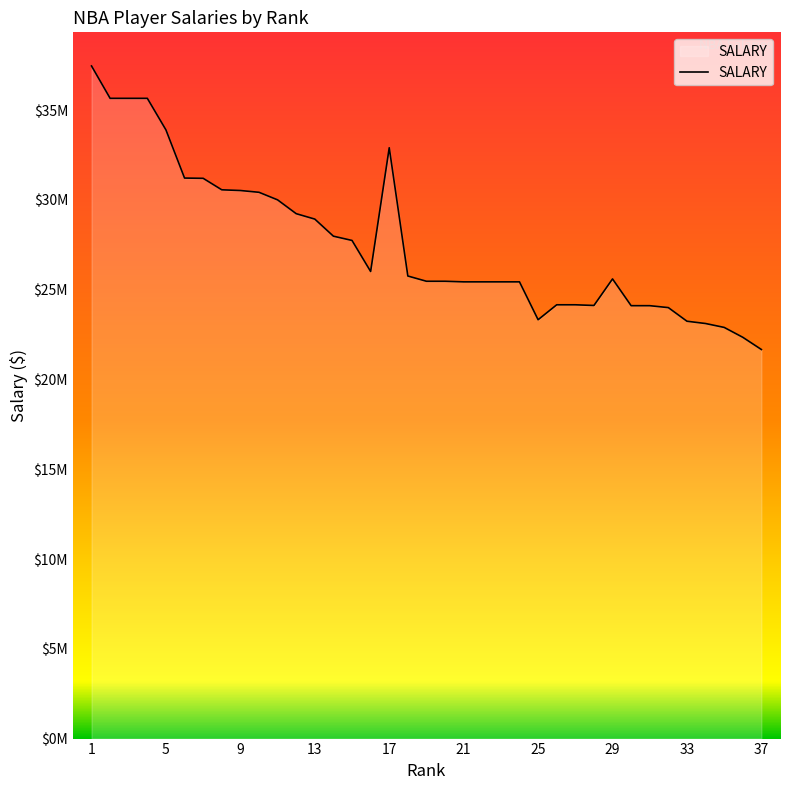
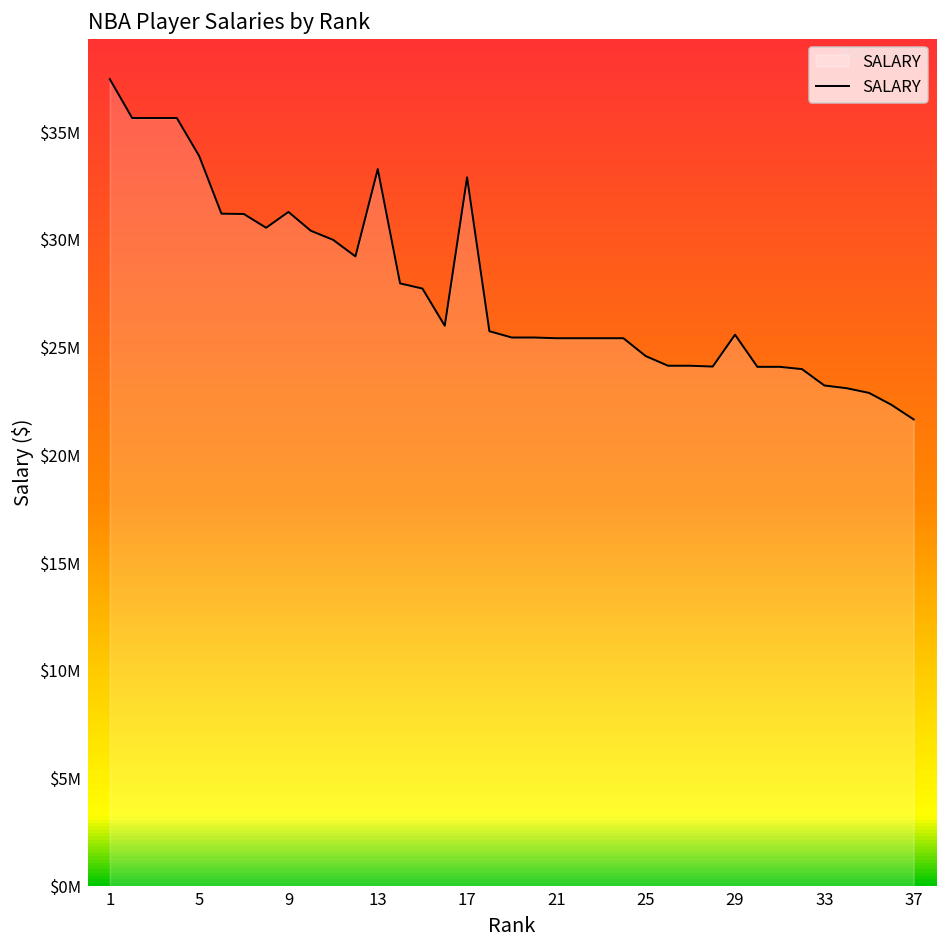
9: $30500000 -> $31300000
13: $28900000 -> $33300000
25: $23300000 -> $24600000
